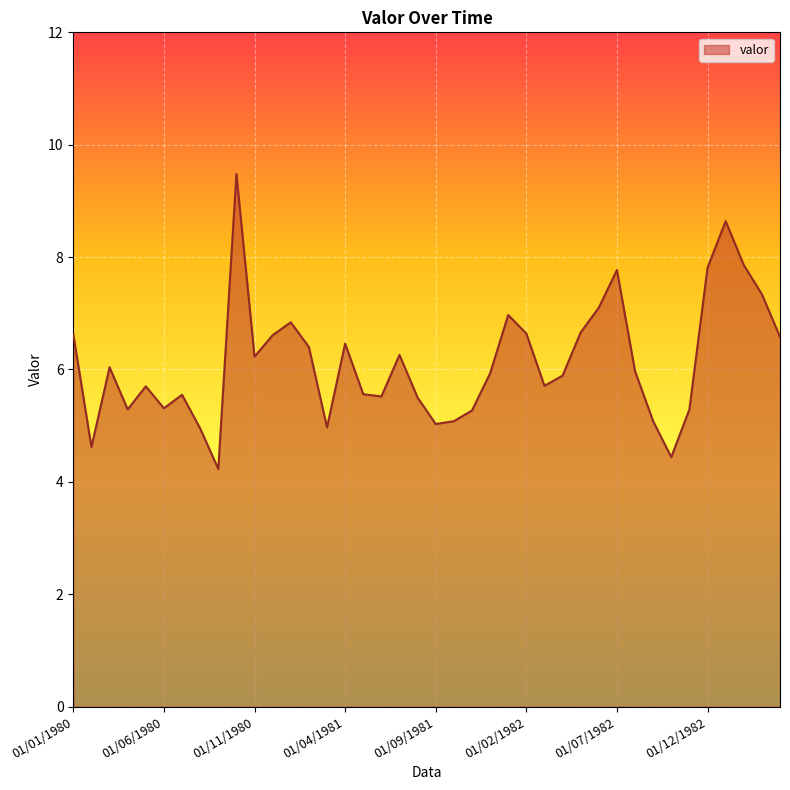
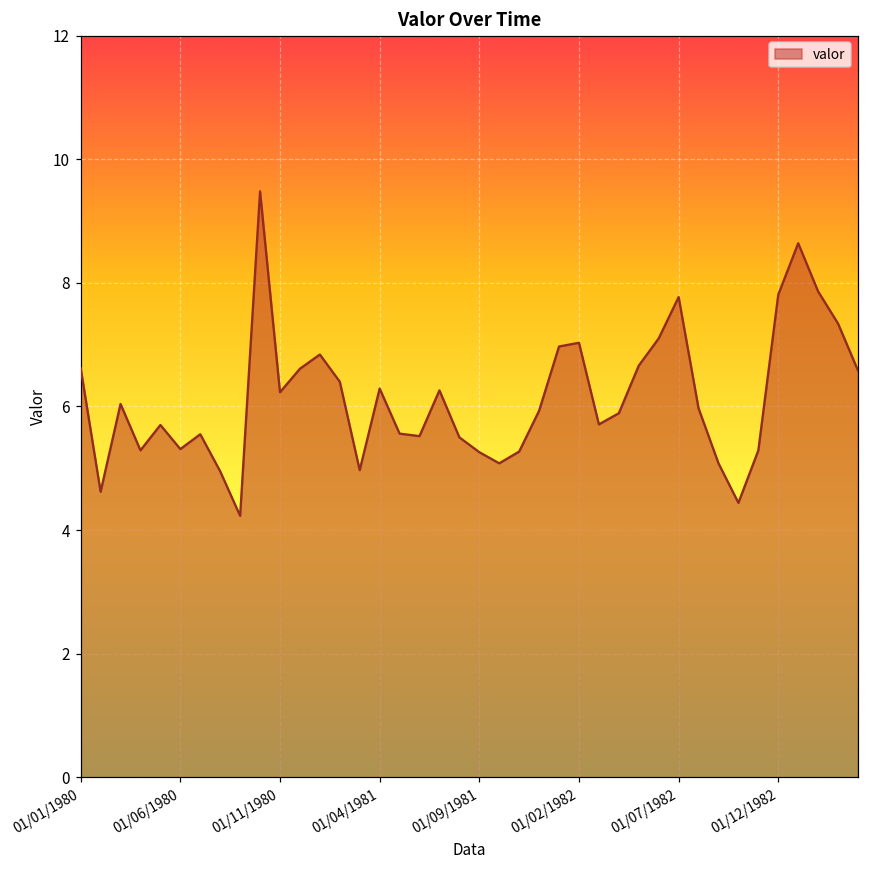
01/04/1981: 6.5 -> 6.3
01/09/1981: 5.0 -> 5.3
01/02/1982: 6.6 -> 7.0
